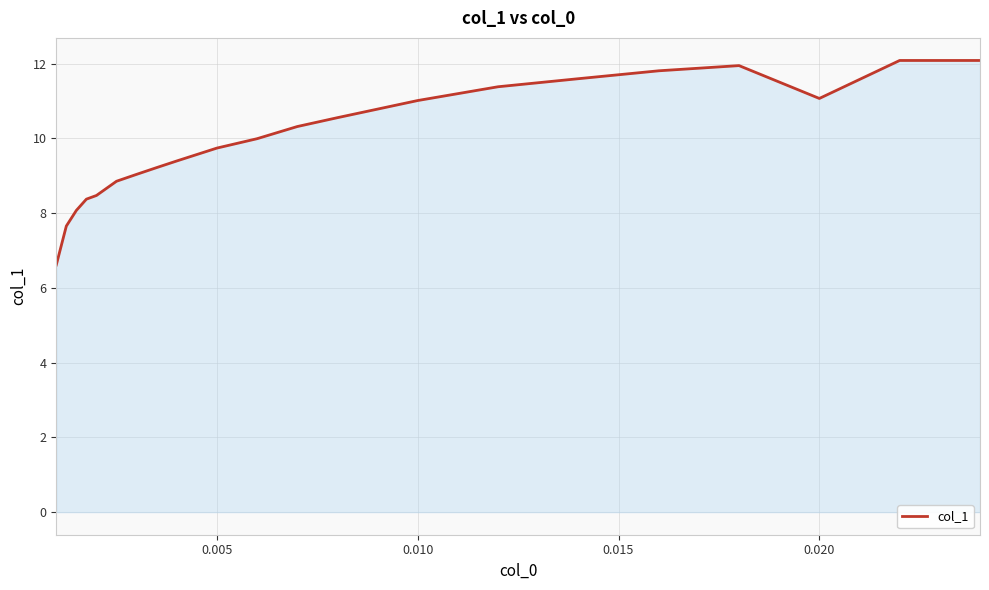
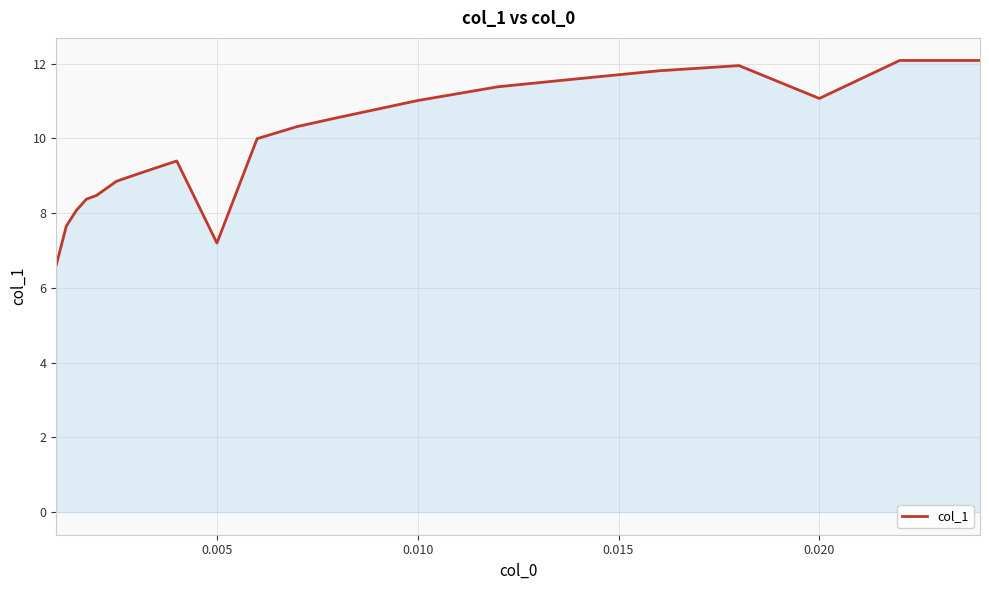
0.005: 9.7 -> 7.2
